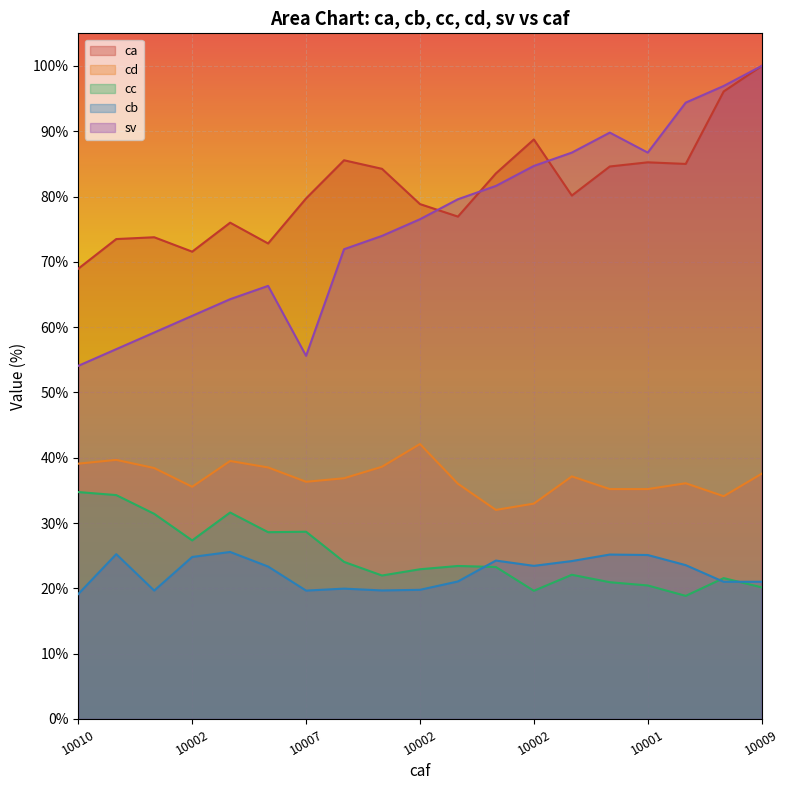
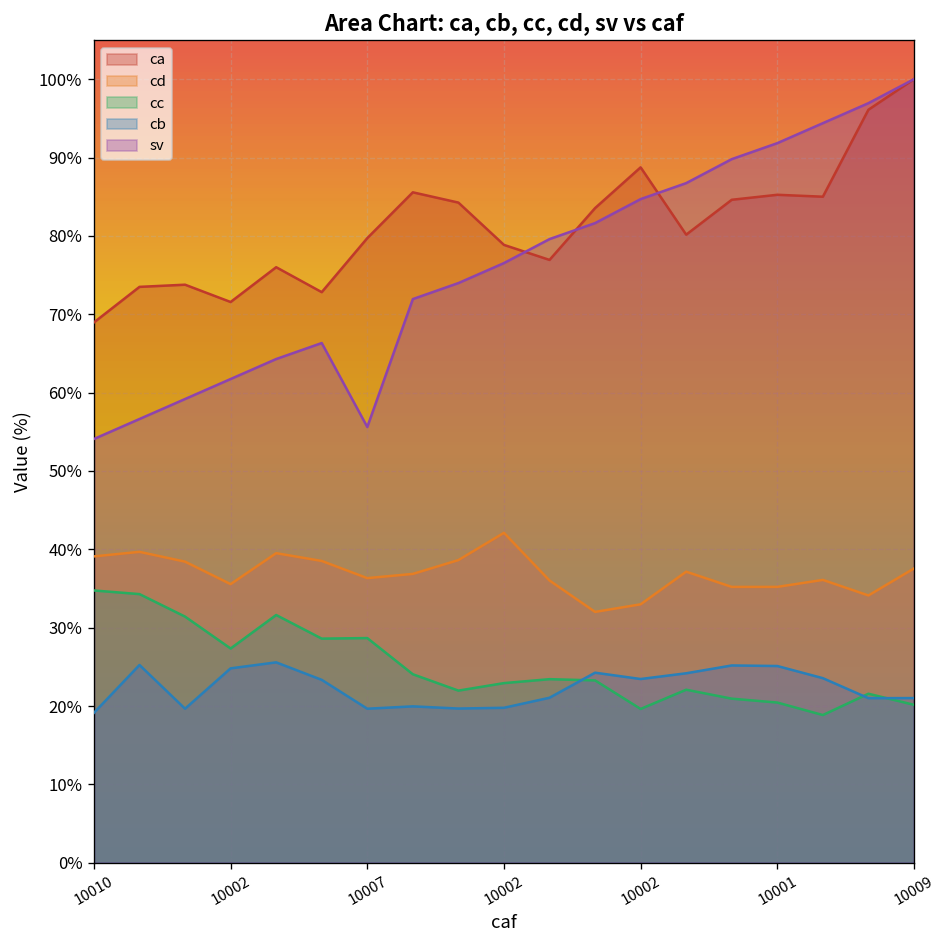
sv, 10001: 87% -> 92%
